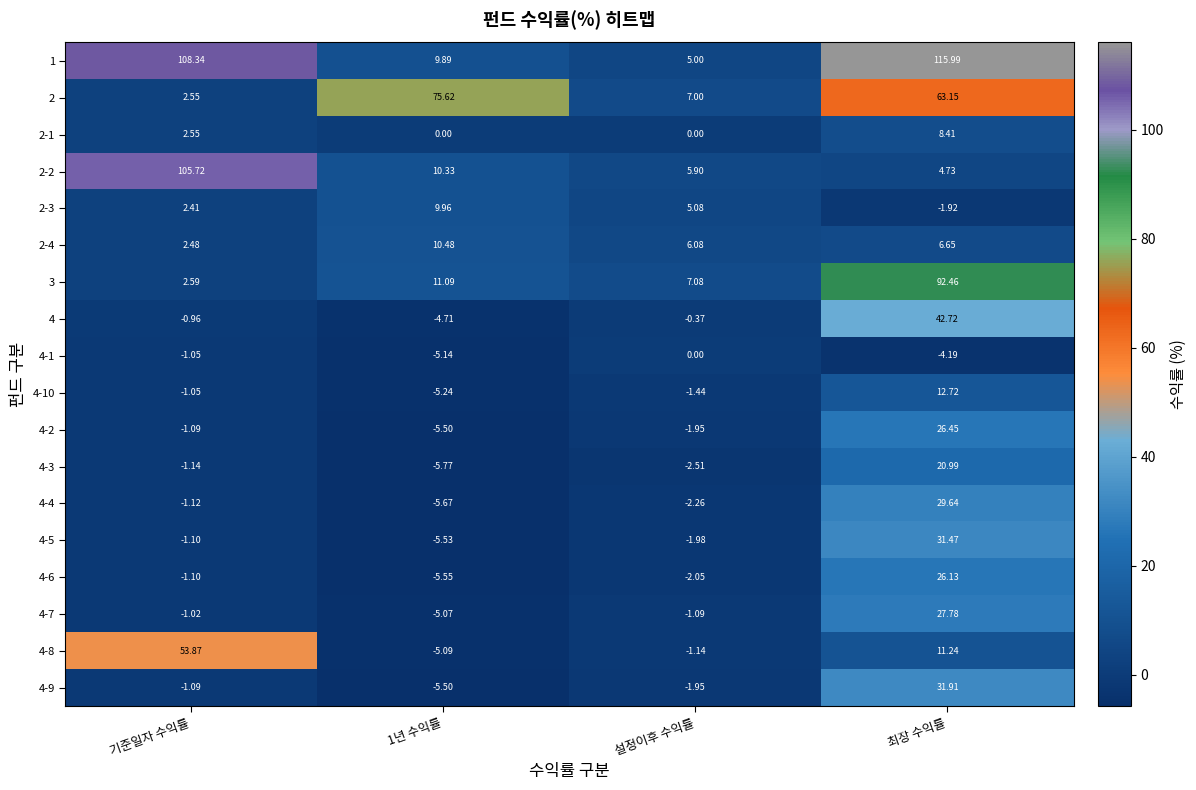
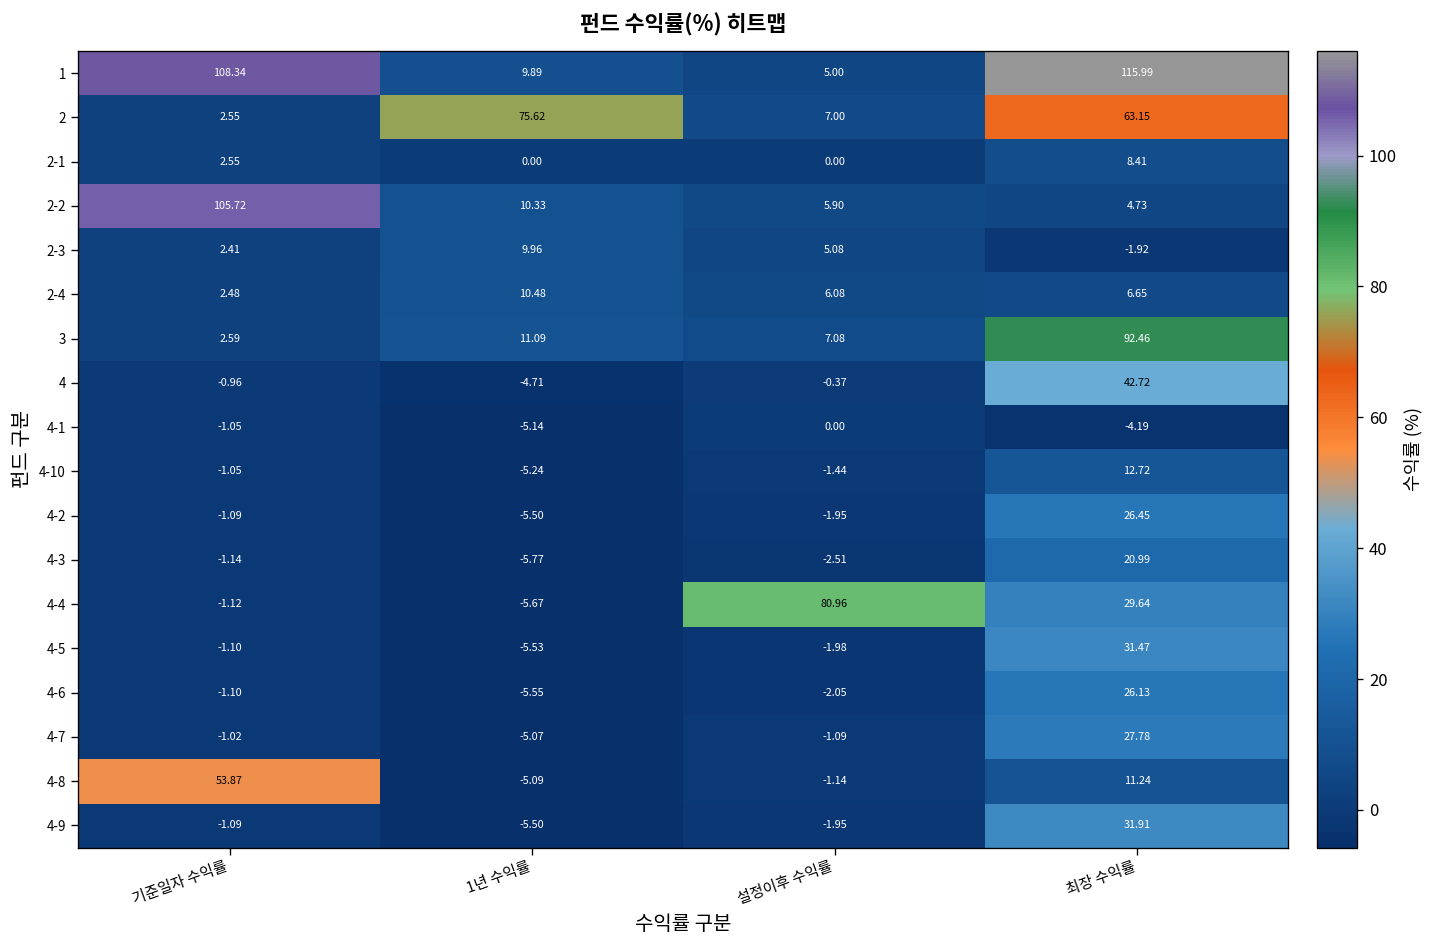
4-4, 설정이후 수익률: -2.26 -> 80.96
